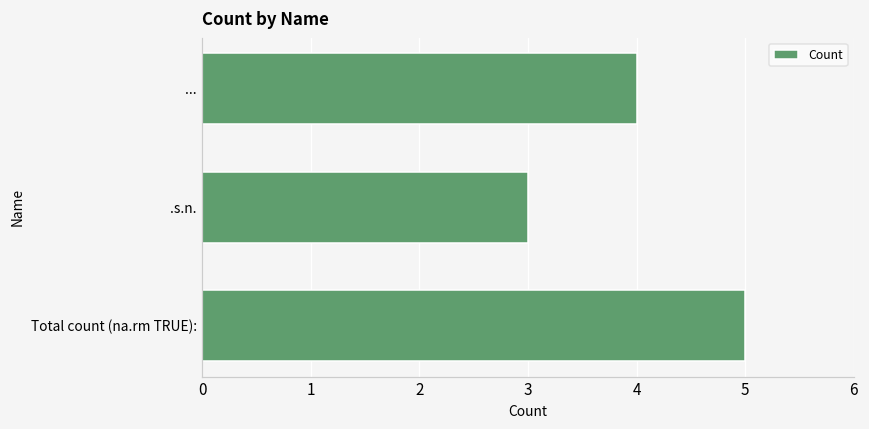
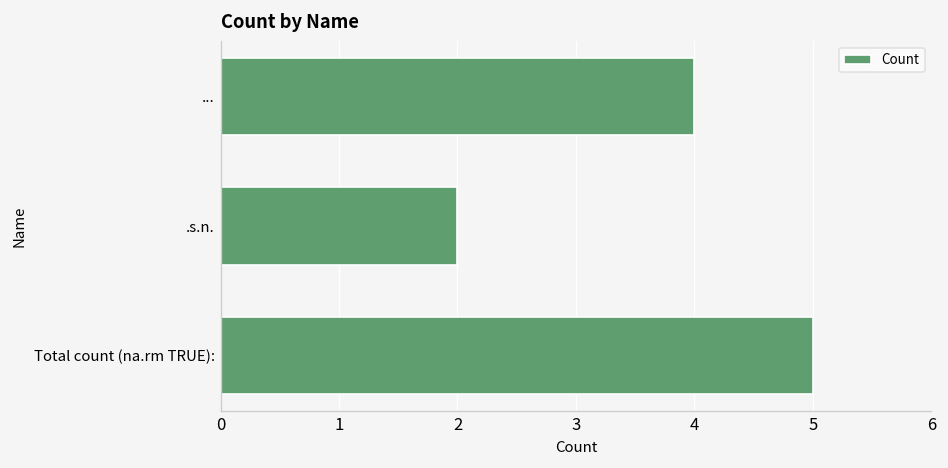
.s.n.: 3 -> 2
